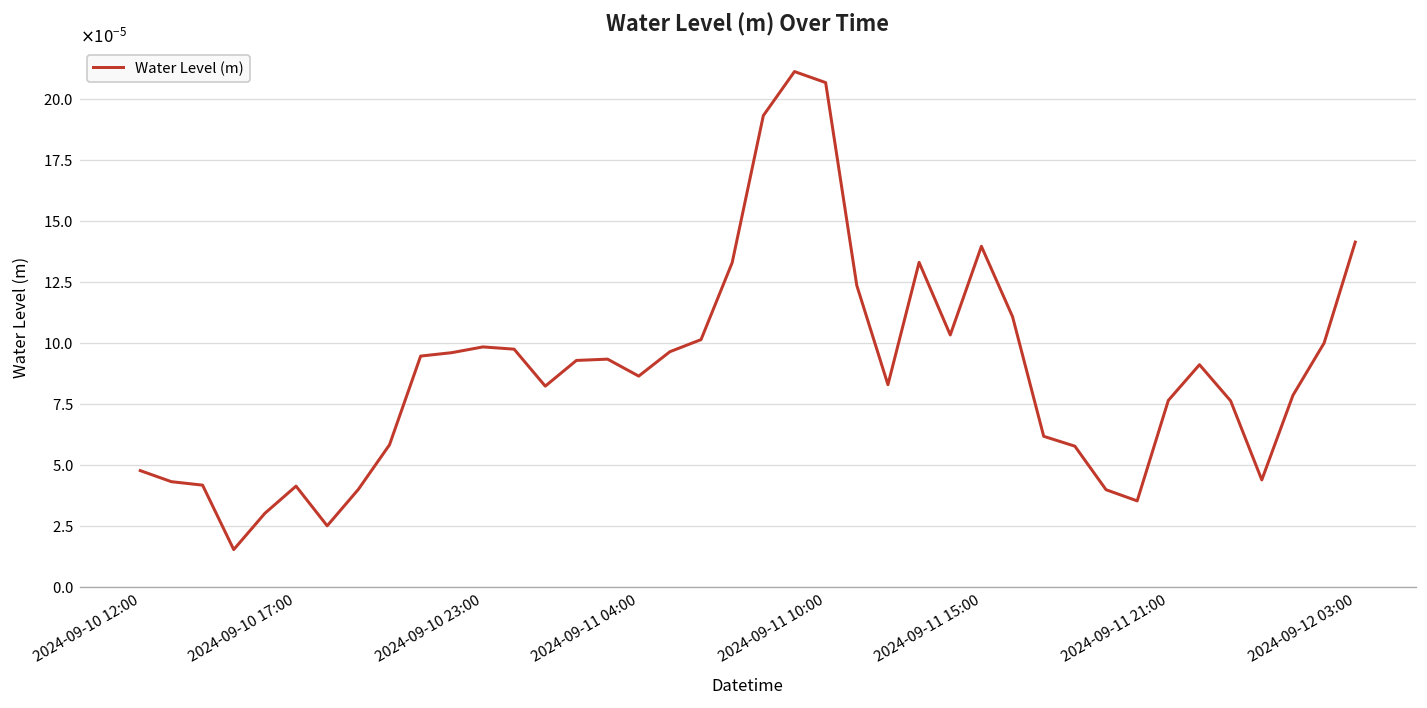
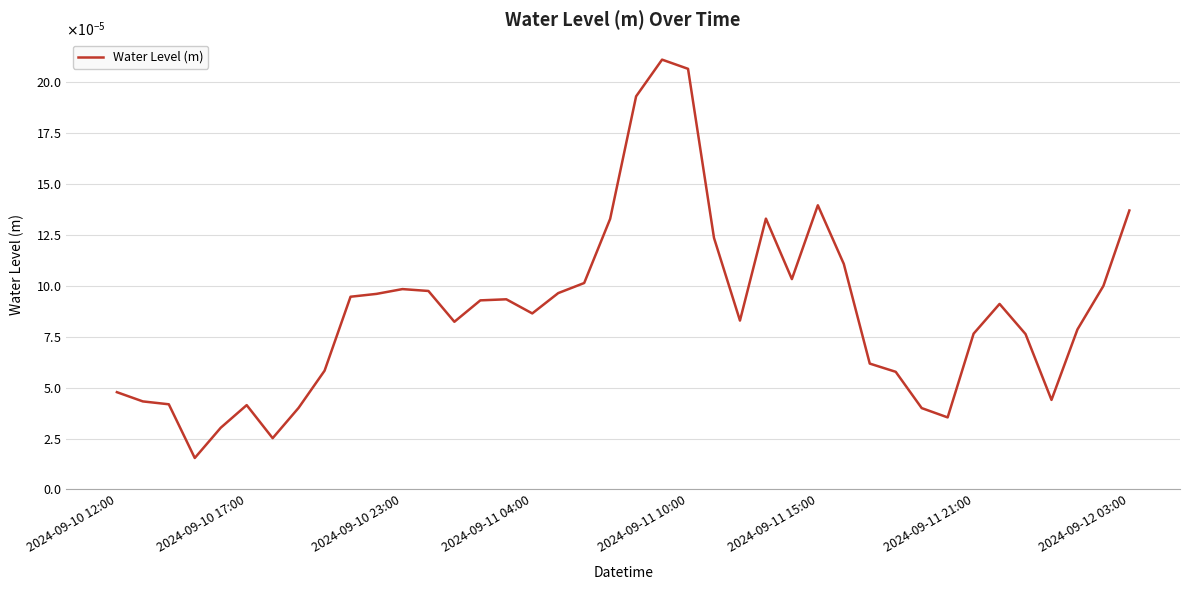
2024-09-12 03:00: 0.000141 -> 0.000137
